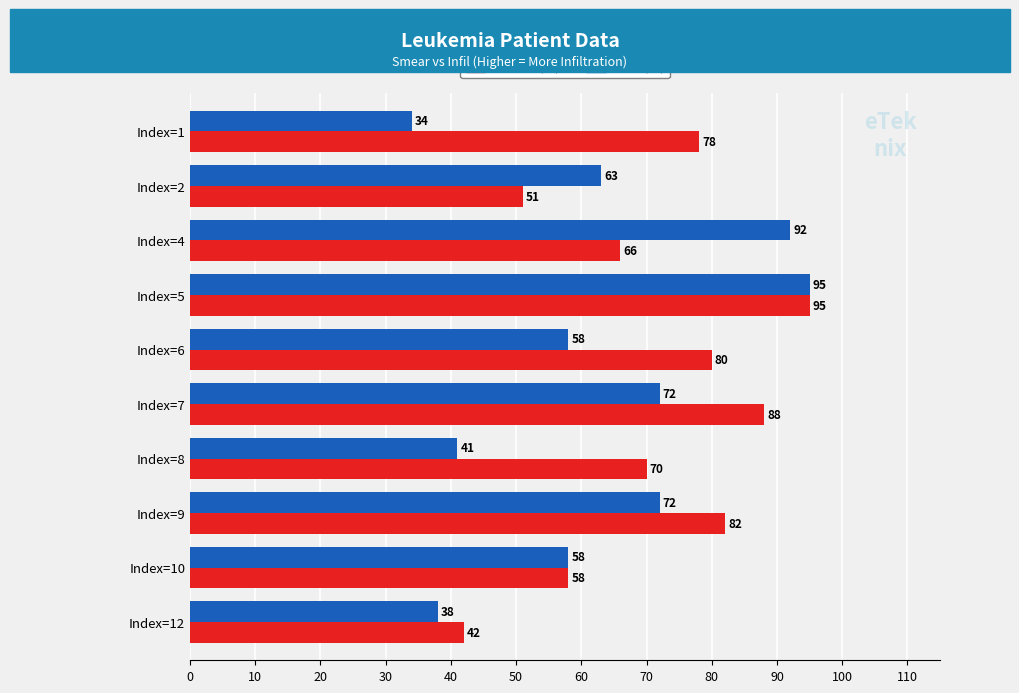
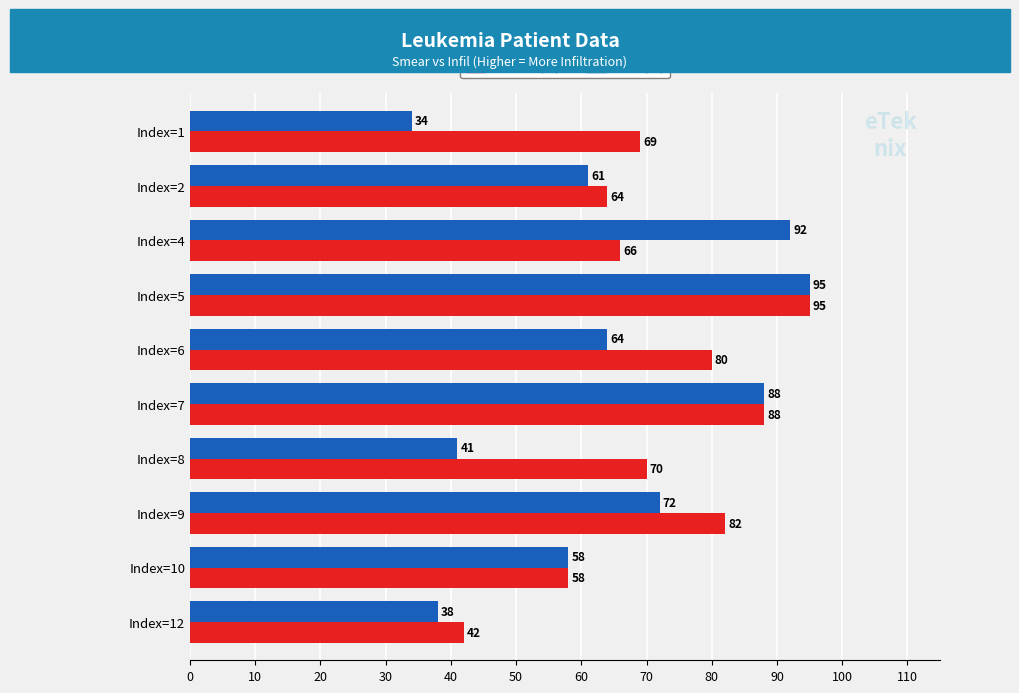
Smear (%), Index=1: 78 -> 69
Infil (%), Index=2: 63 -> 61
Smear (%), Index=2: 51 -> 64
Infil (%), Index=6: 58 -> 64
Infil (%), Index=7: 72 -> 88
